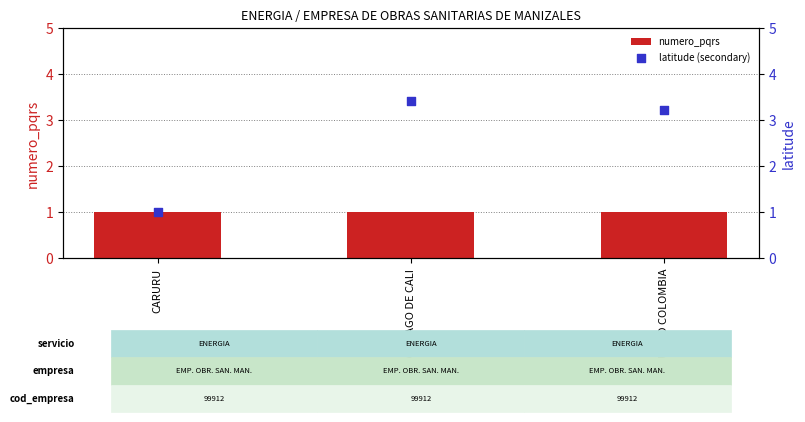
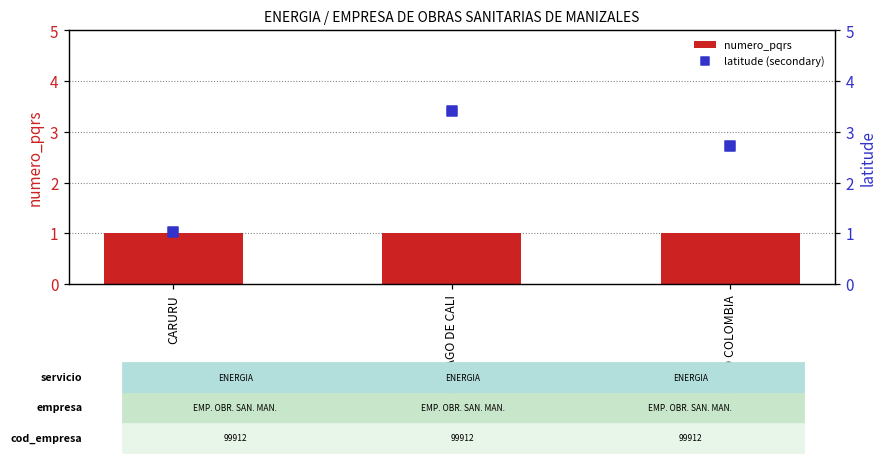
latitude (secondary), PUERTO COLOMBIA: 3.2 -> 2.7
